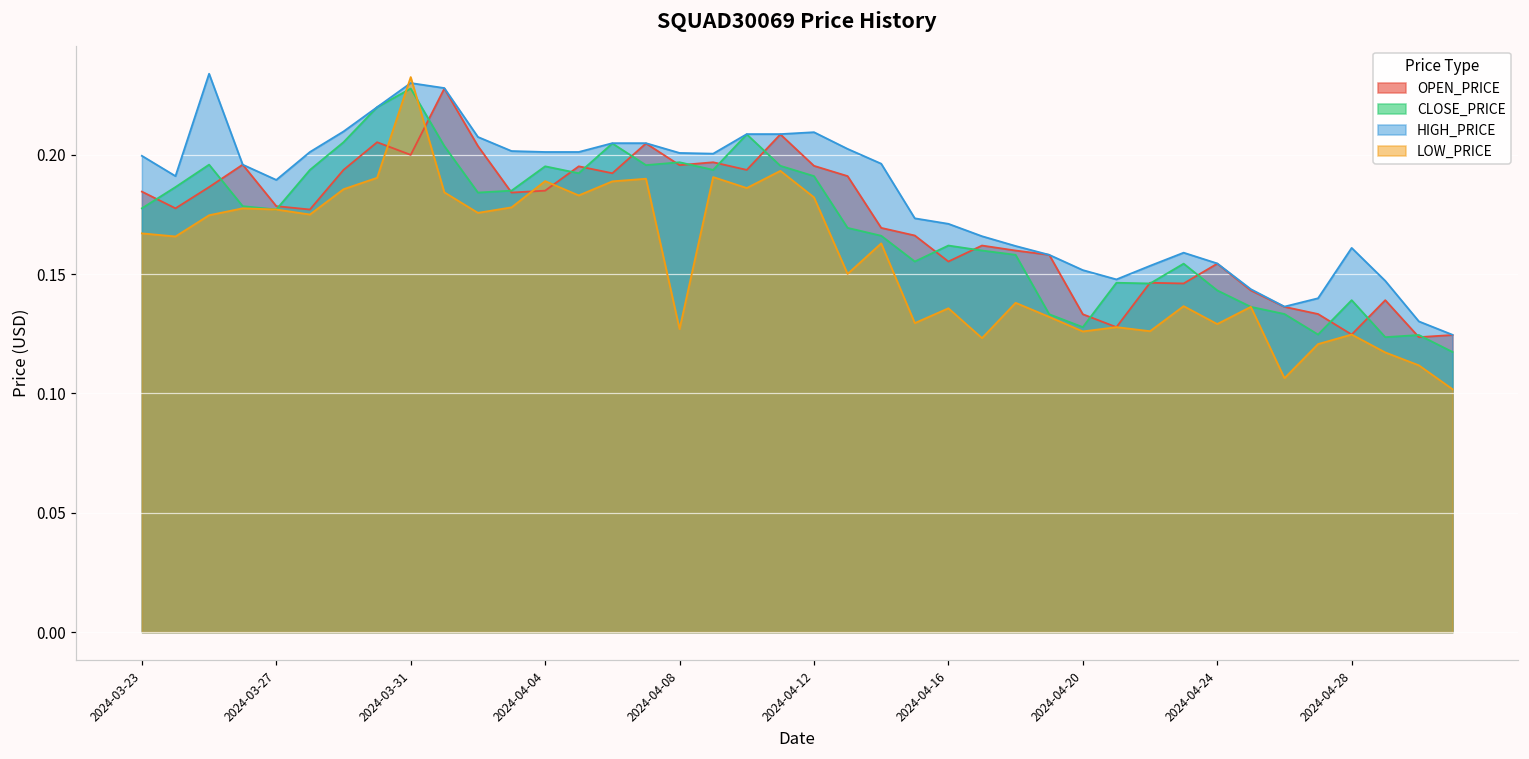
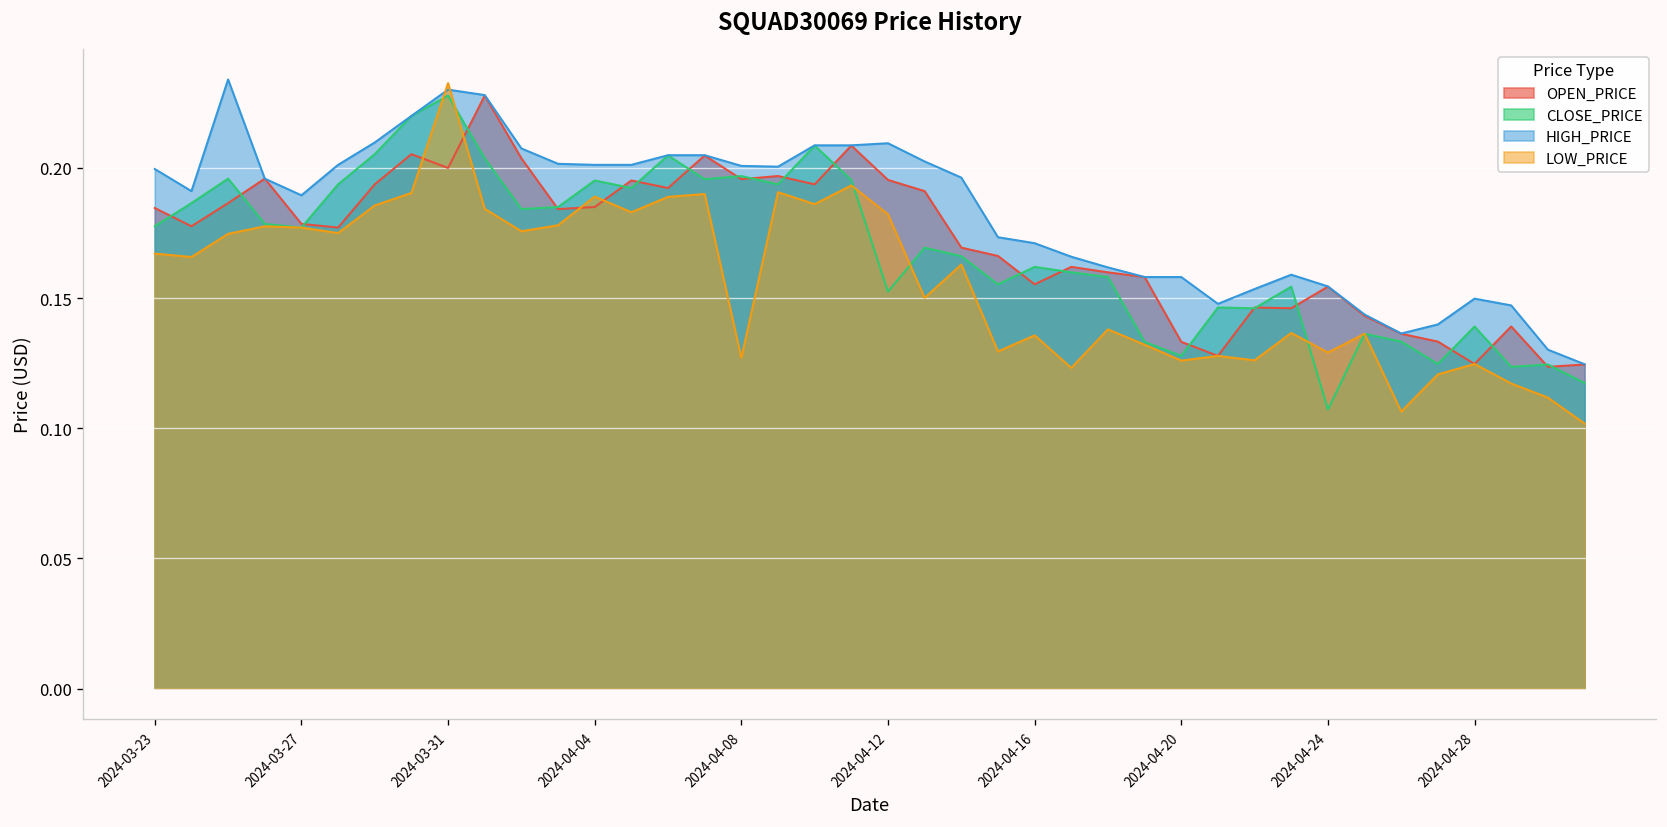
CLOSE_PRICE, 2024-04-12: 0.191 -> 0.153
HIGH_PRICE, 2024-04-20: 0.152 -> 0.158
CLOSE_PRICE, 2024-04-24: 0.143 -> 0.107
HIGH_PRICE, 2024-04-28: 0.161 -> 0.150
